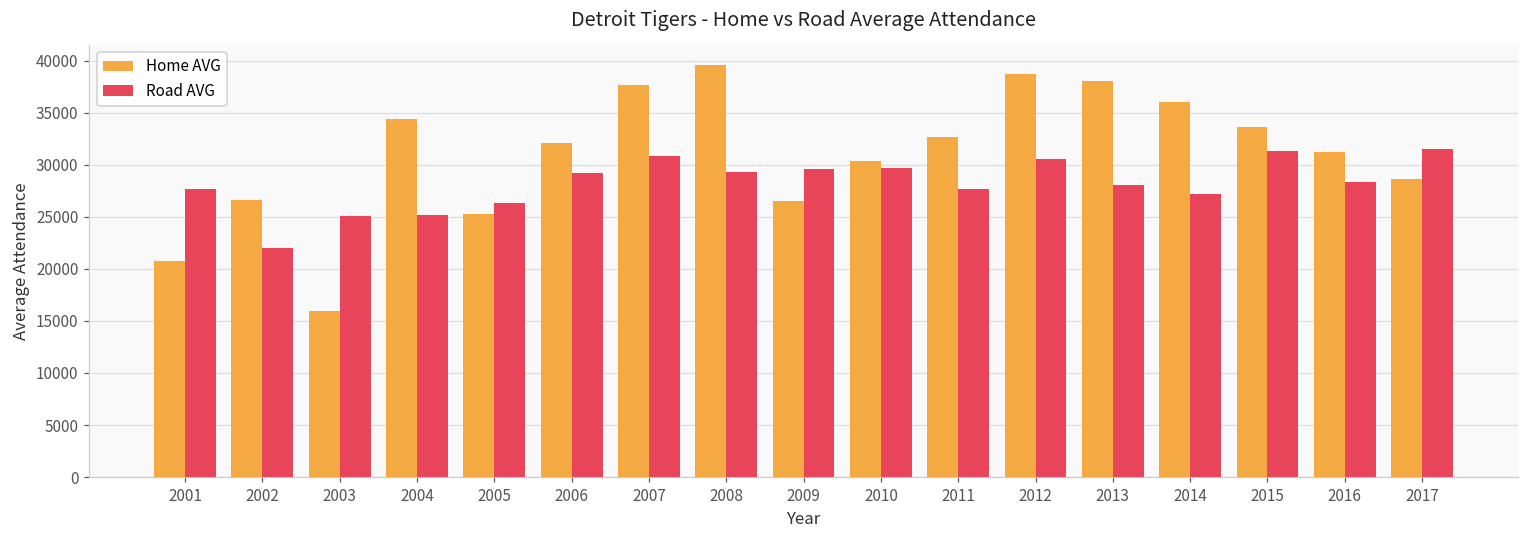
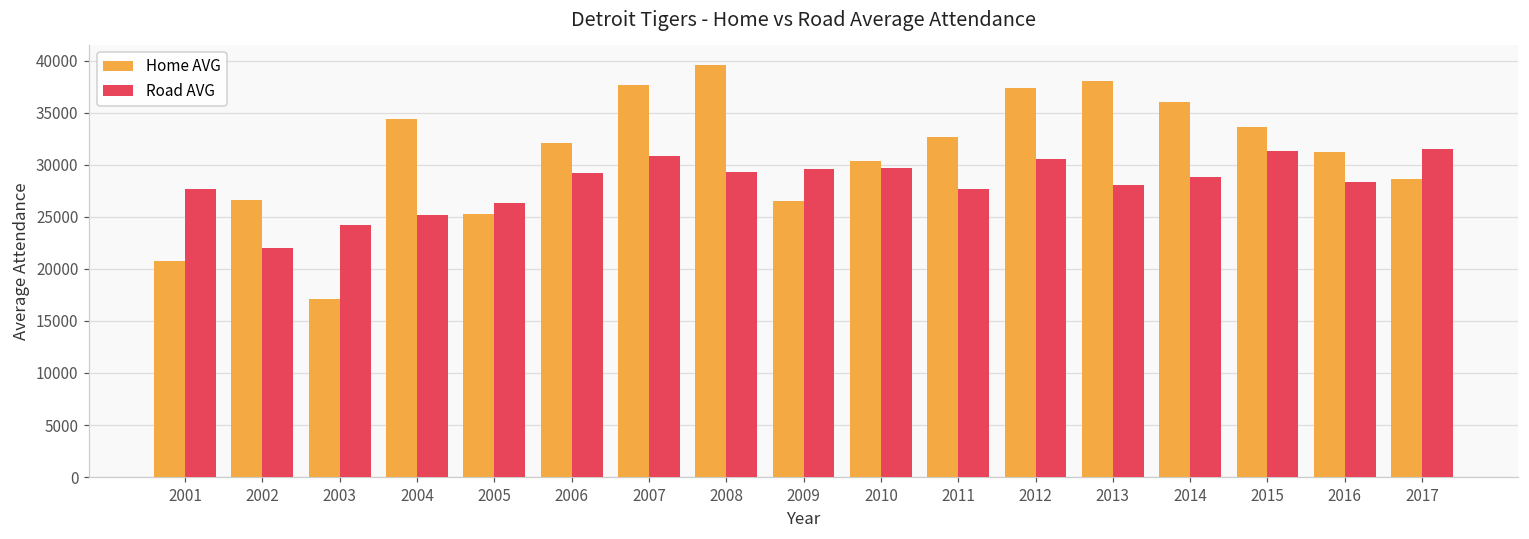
Home AVG, 2003: 16000 -> 17000
Road AVG, 2003: 25000 -> 24000
Home AVG, 2012: 39000 -> 37000
Road AVG, 2014: 27000 -> 29000
